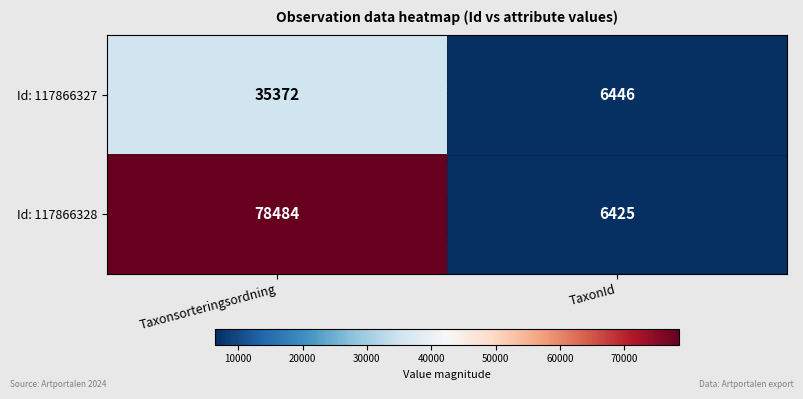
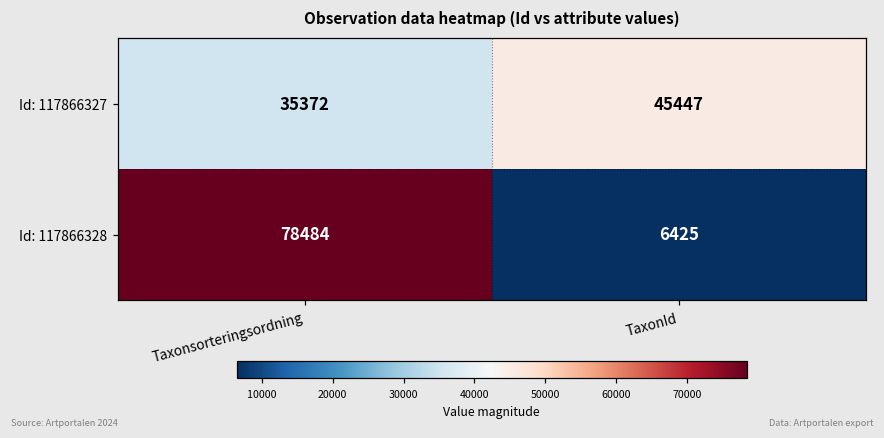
Id: 117866327, TaxonId: 6446 -> 45447
